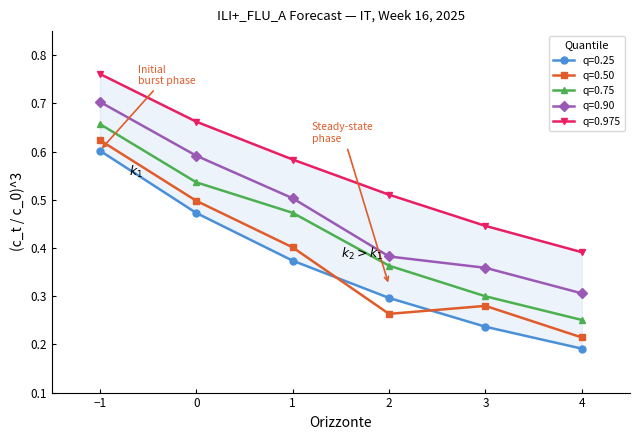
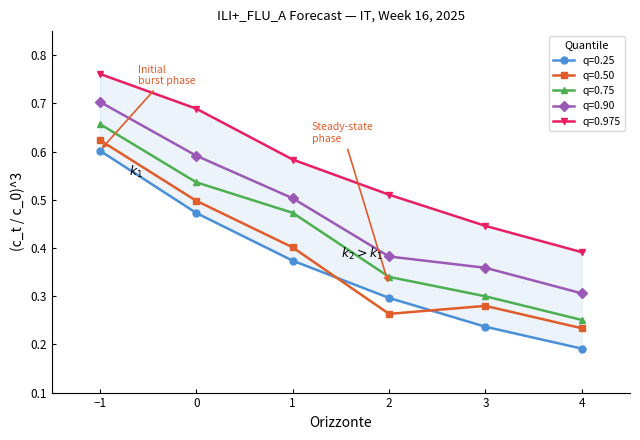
q=0.975, 0: 0.66 -> 0.69
q=0.75, 2: 0.36 -> 0.34
q=0.50, 4: 0.21 -> 0.23
